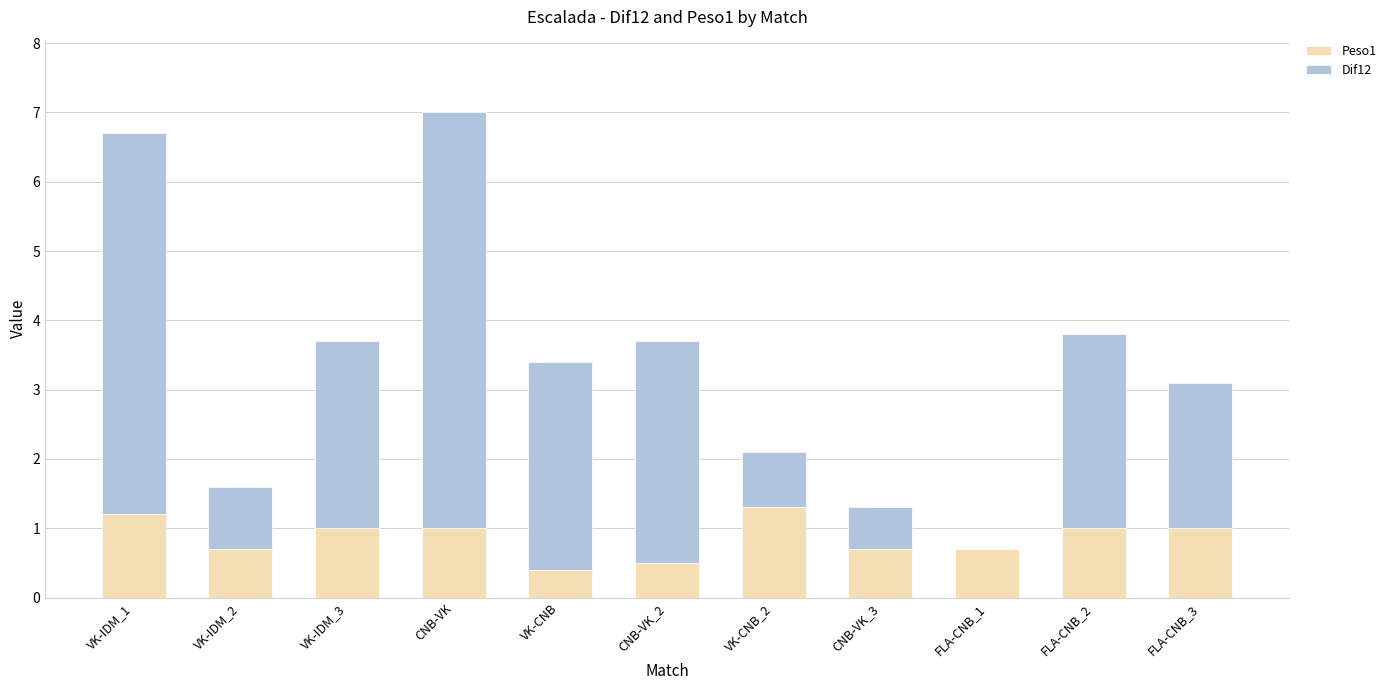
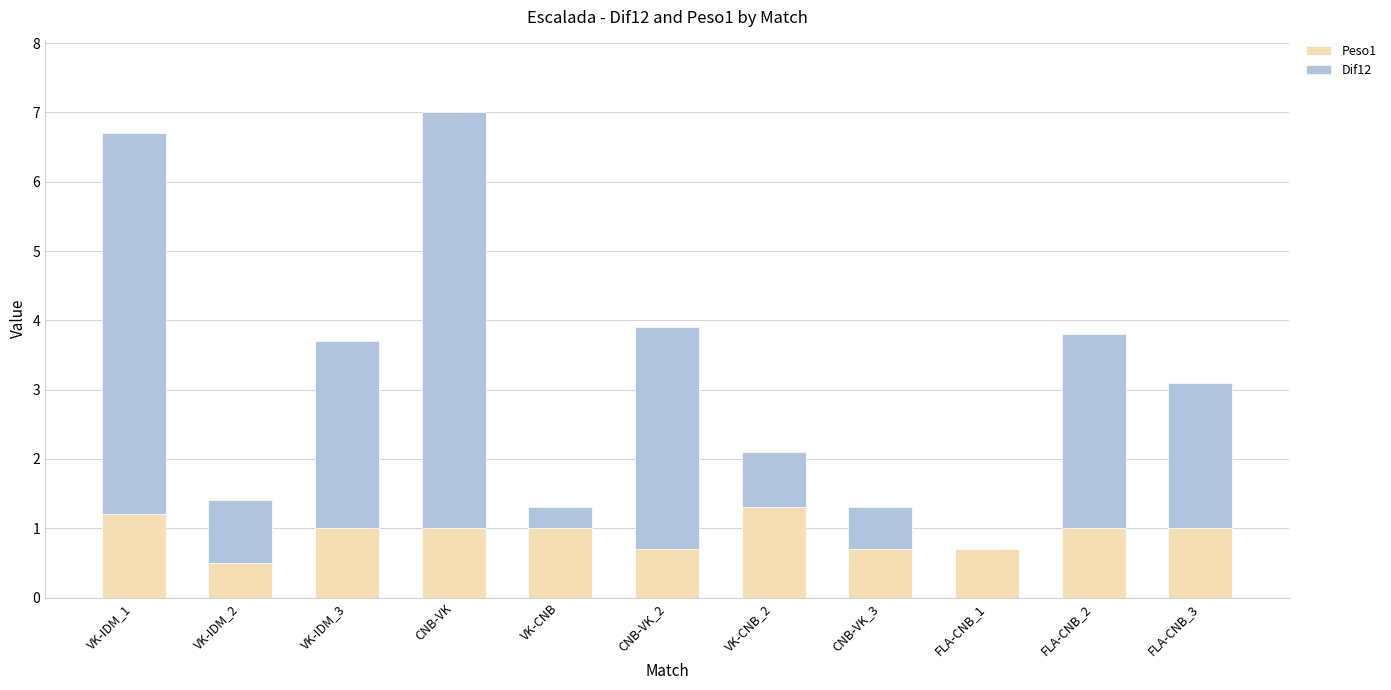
Peso1, VK-IDM_2: 0.7 -> 0.5
Peso1, VK-CNB: 0.4 -> 1.0
Dif12, VK-CNB: 3.0 -> 0.3
Peso1, CNB-VK_2: 0.5 -> 0.7
